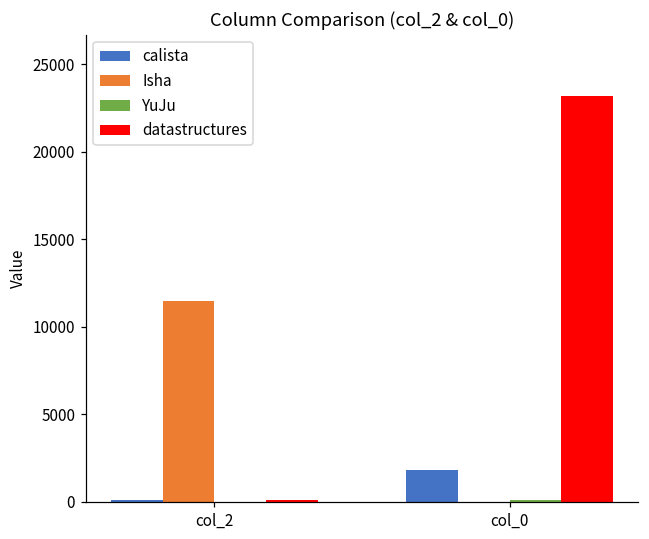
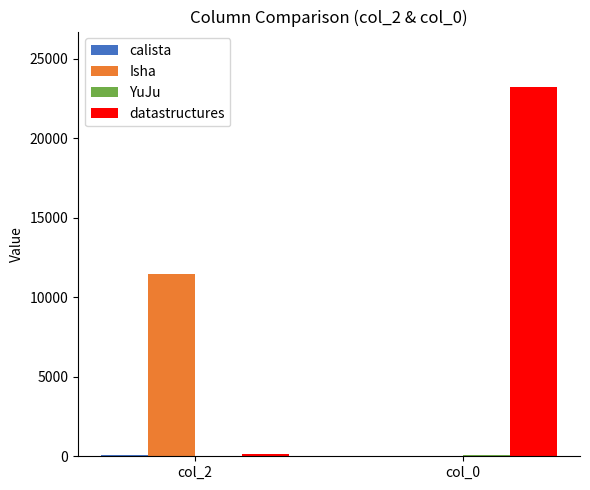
calista, col_0: 1800 -> 0
